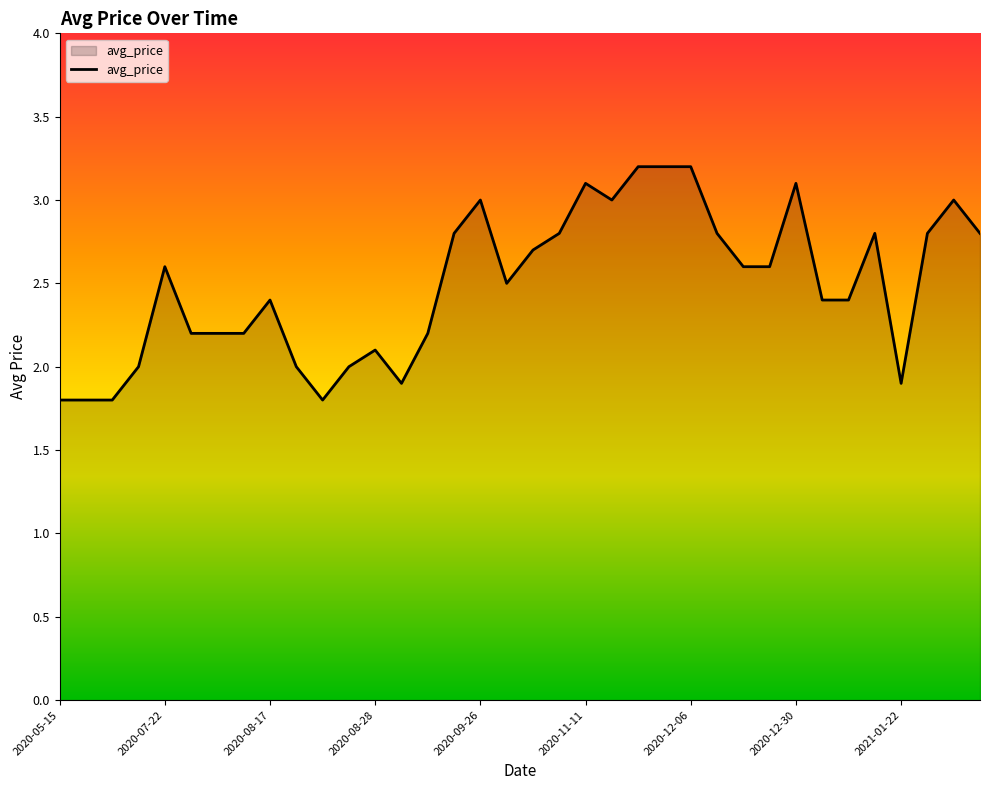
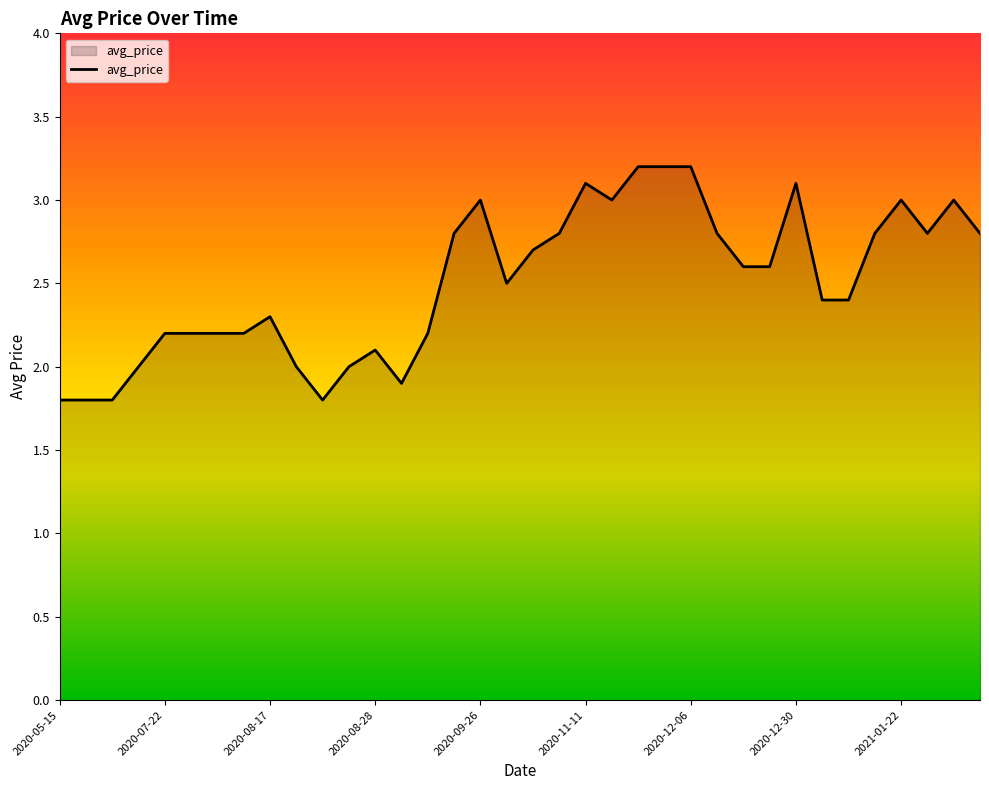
2020-07-22: 2.6 -> 2.2
2020-08-17: 2.4 -> 2.3
2021-01-22: 1.9 -> 3.0
